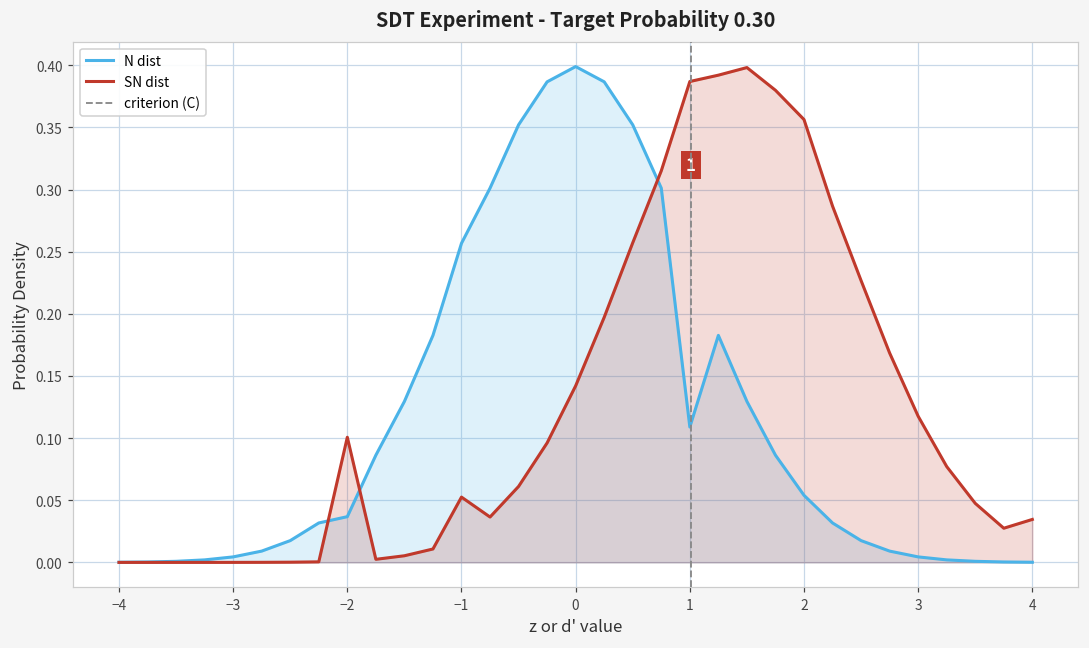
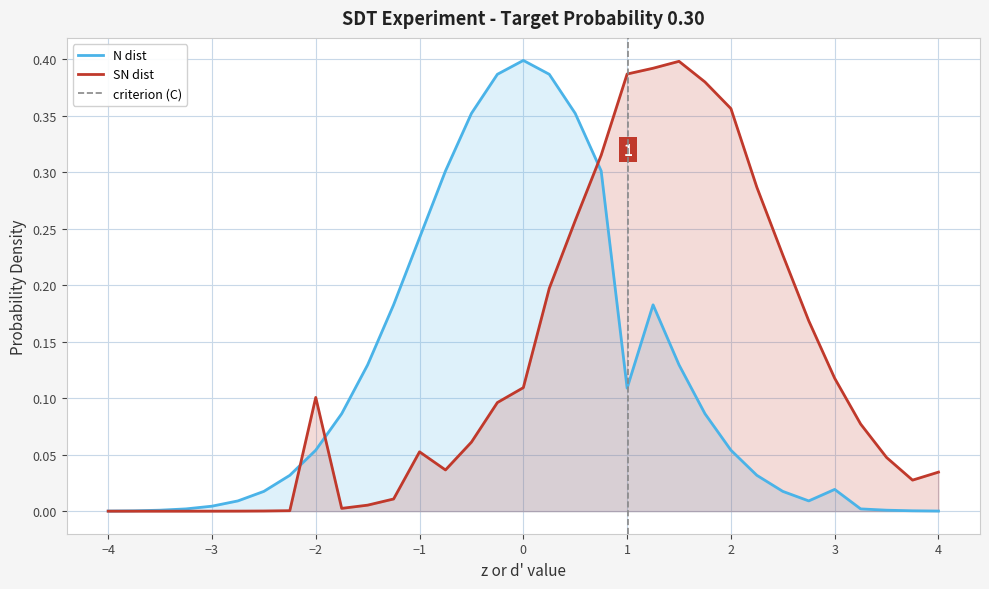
N dist, −2: 0.037 -> 0.054
N dist, −1: 0.257 -> 0.242
SN dist, 0: 0.142 -> 0.109
N dist, 3: 0.004 -> 0.019
